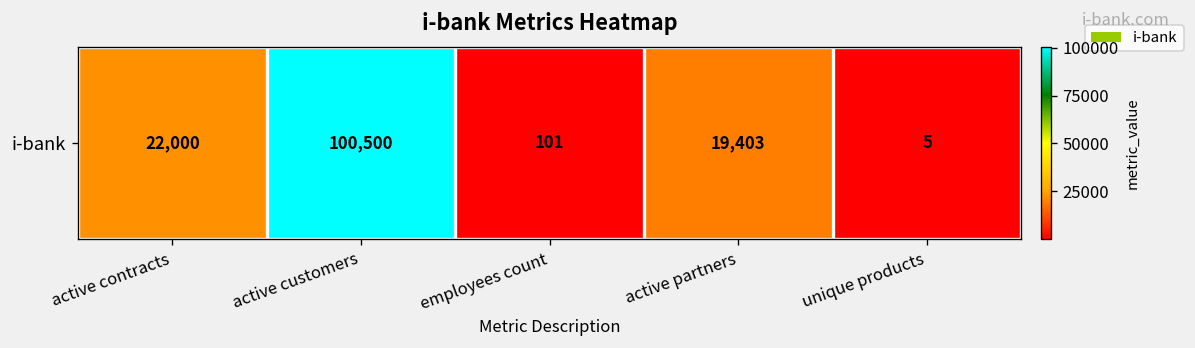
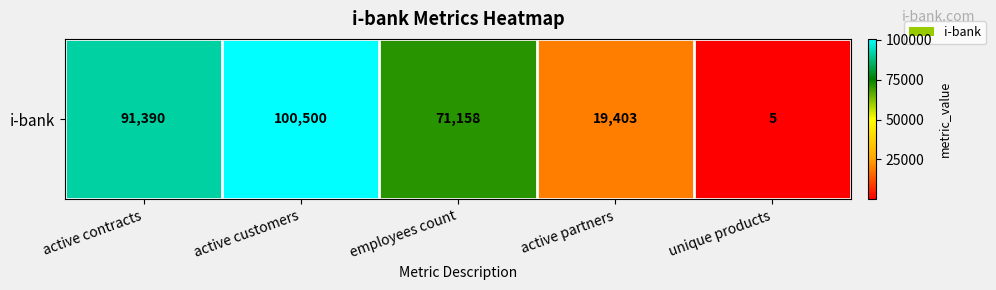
i-bank, active contracts: 22,000 -> 91,390
i-bank, employees count: 101 -> 71,158
